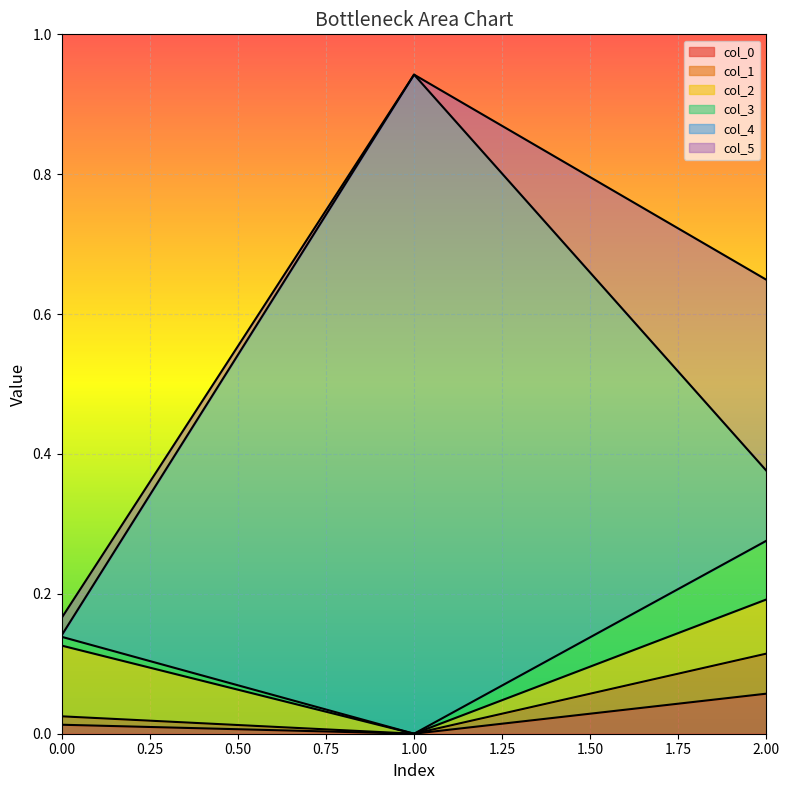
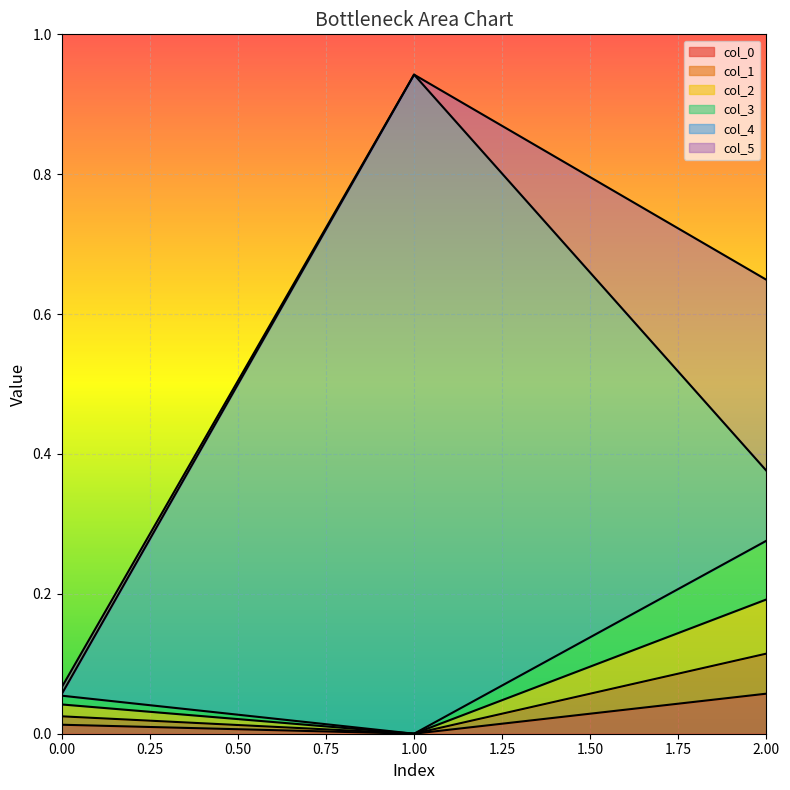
col_2, 0.00: 0.10 -> 0.02
col_5, 0.00: 0.02 -> 0.01
